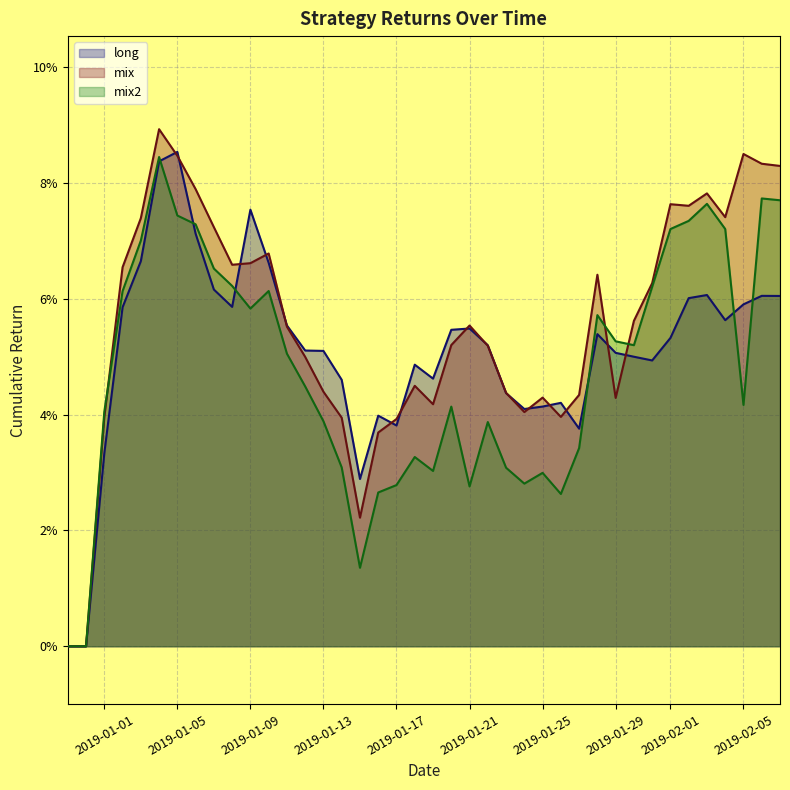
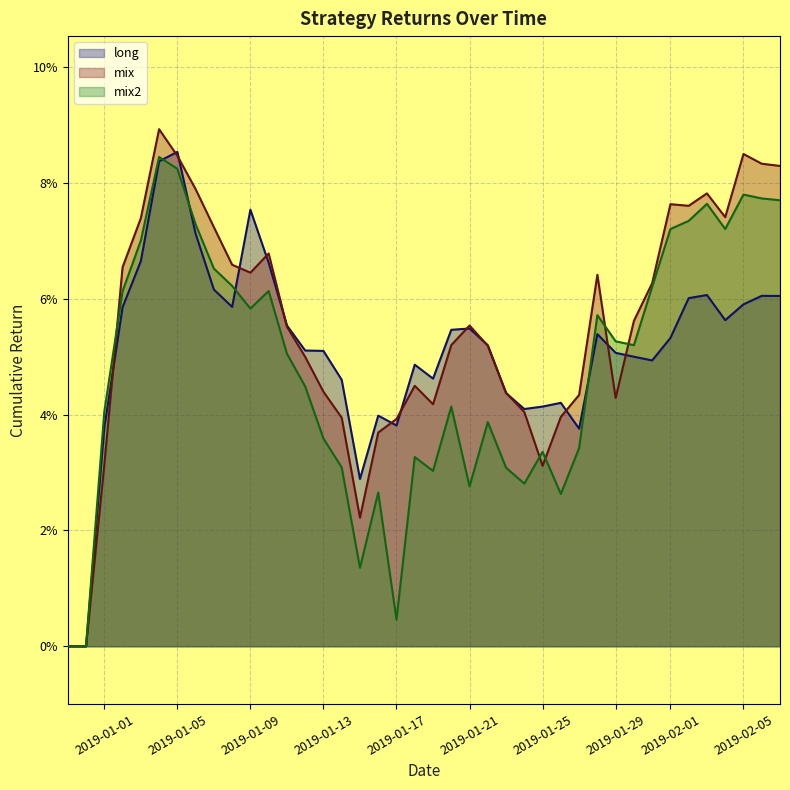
long, 2019-01-01: 3.3% -> 3.8%
mix, 2019-01-01: 4.0% -> 3.1%
mix2, 2019-01-05: 7.4% -> 8.2%
mix, 2019-01-09: 6.6% -> 6.5%
mix2, 2019-01-13: 3.9% -> 3.6%
mix2, 2019-01-17: 2.8% -> 0.5%
mix, 2019-01-25: 4.3% -> 3.1%
mix2, 2019-01-25: 3.0% -> 3.4%
mix2, 2019-02-05: 4.2% -> 7.8%
